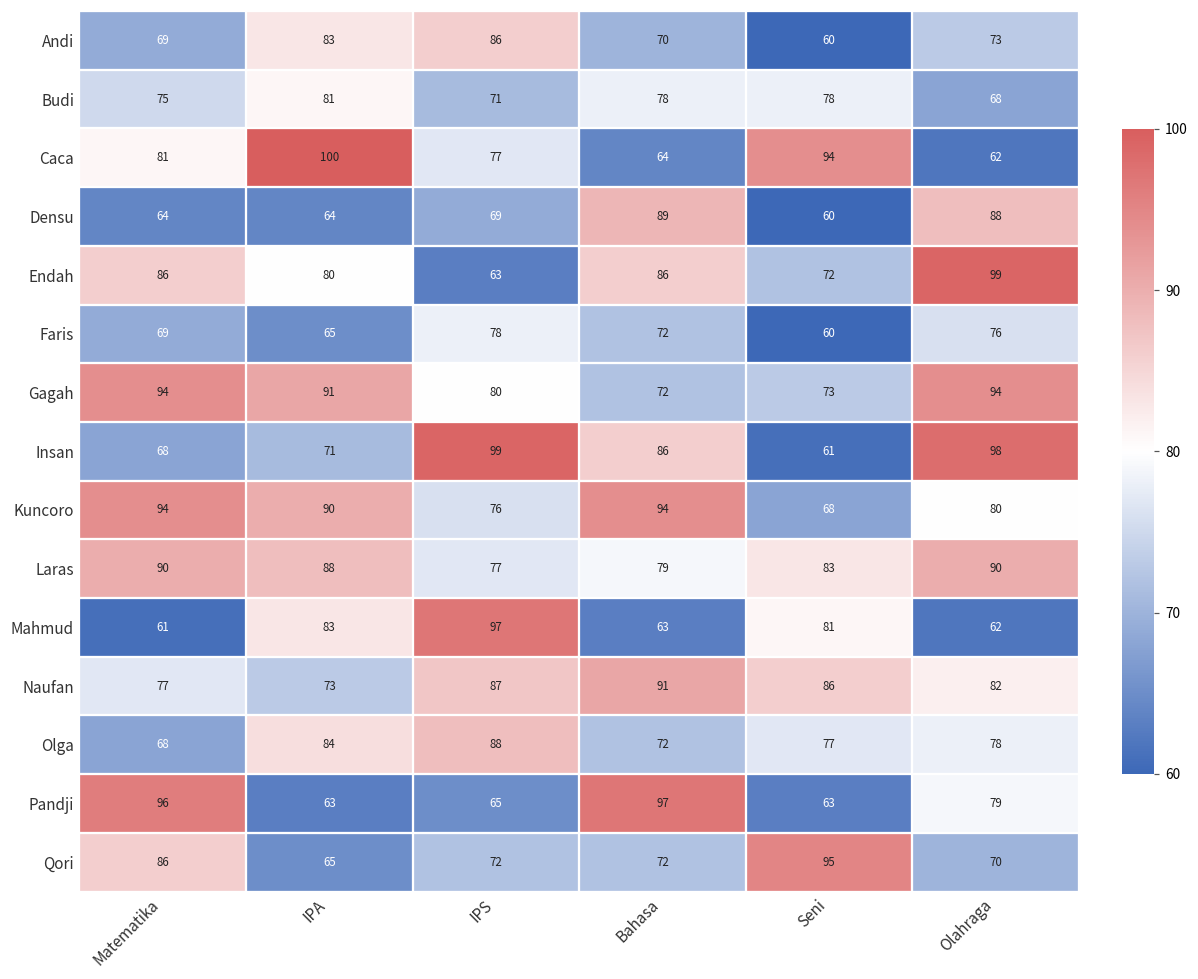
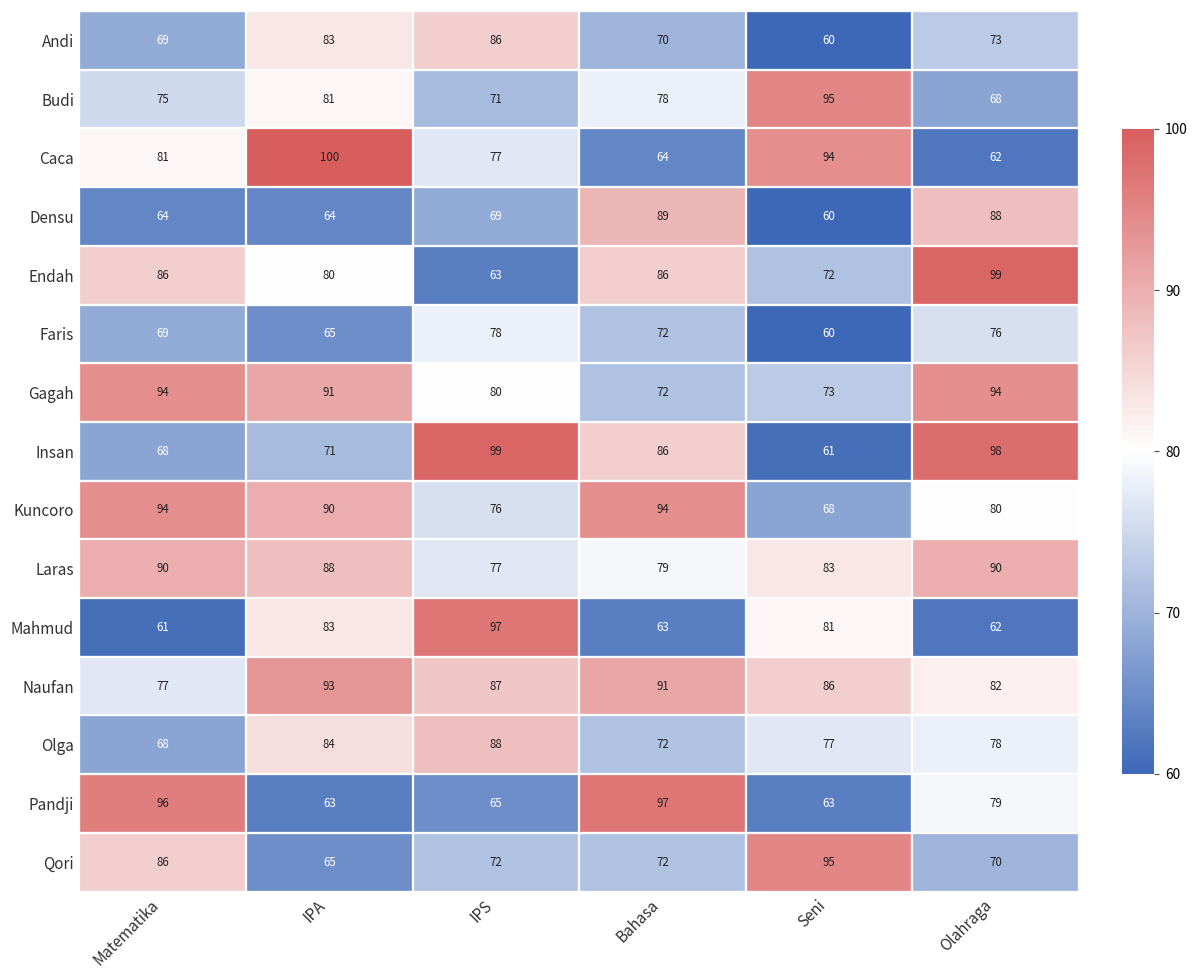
Budi, Seni: 78 -> 95
Naufan, IPA: 73 -> 93
